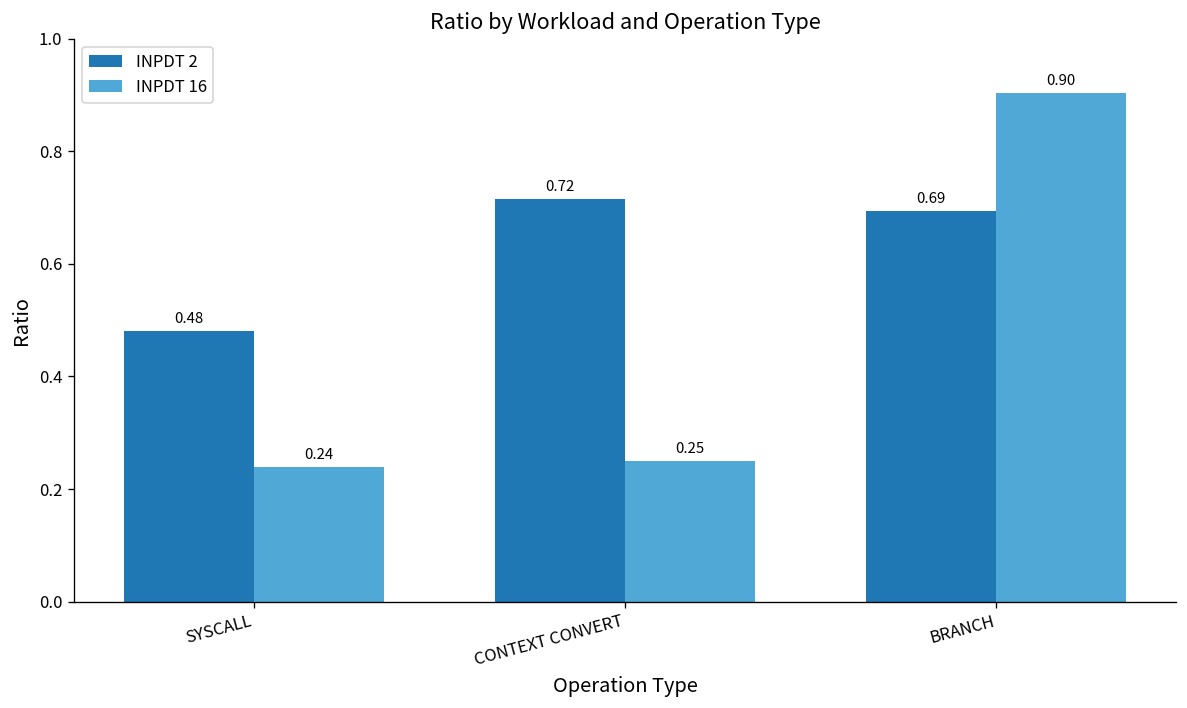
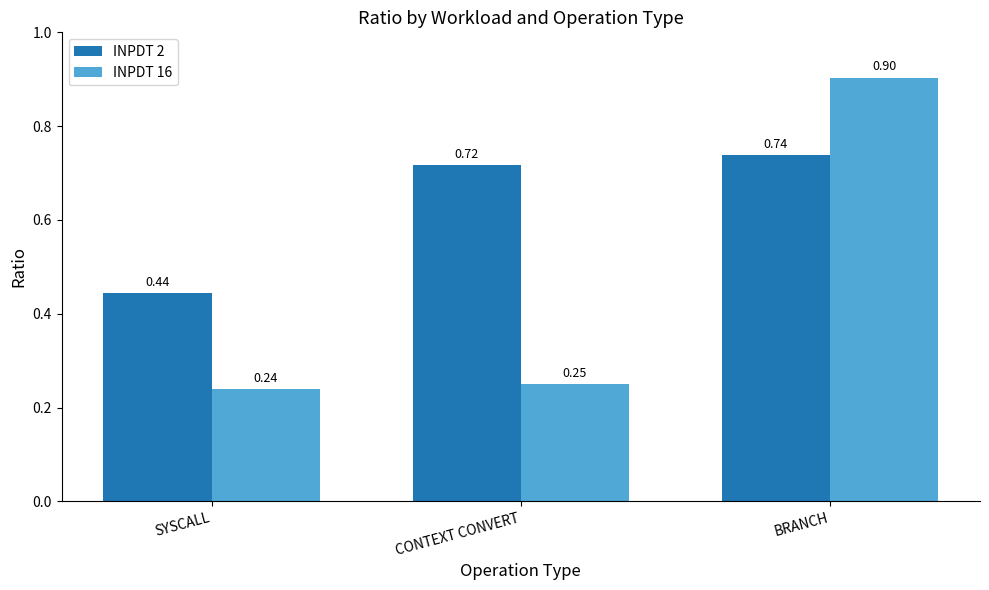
INPDT 2, SYSCALL: 0.48 -> 0.44
INPDT 2, BRANCH: 0.69 -> 0.74
